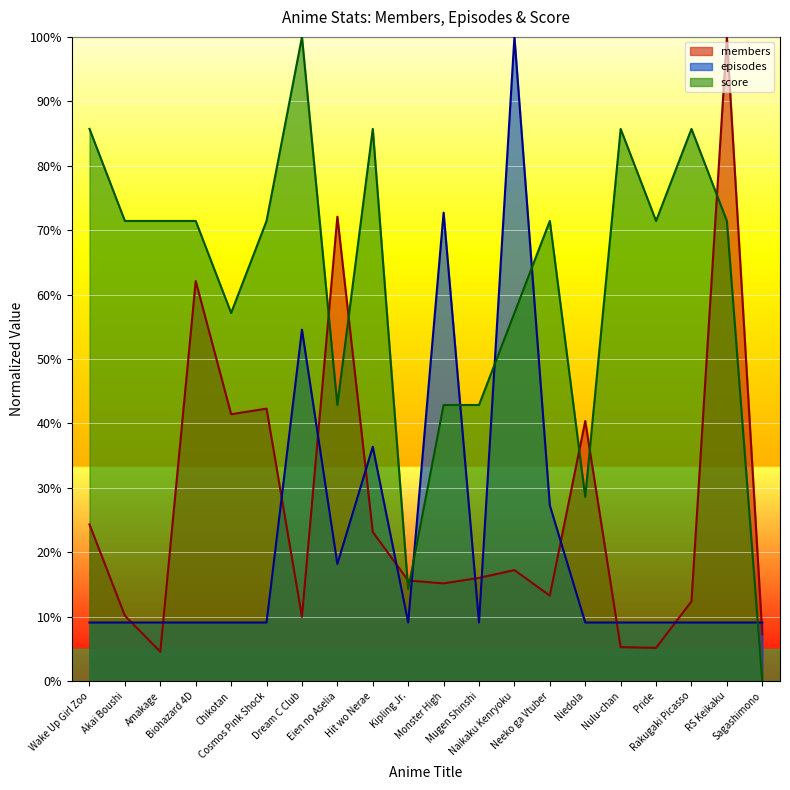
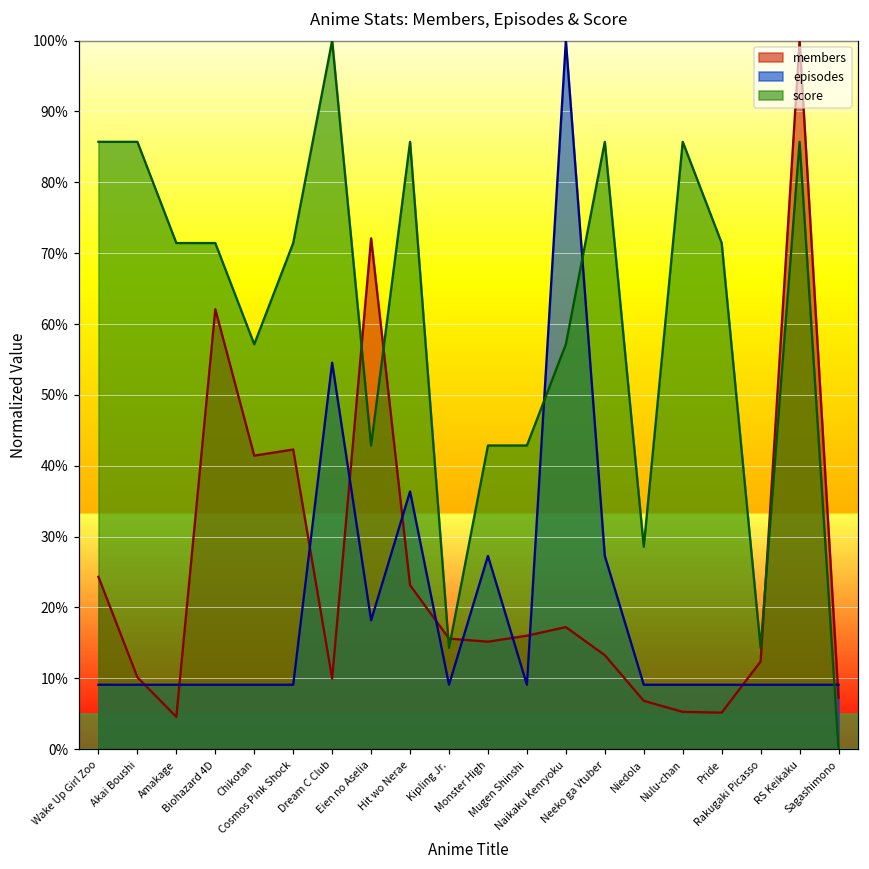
score, Akai Boushi: 71% -> 86%
episodes, Monster High: 73% -> 27%
score, Neeko ga Vtuber: 71% -> 86%
members, Niedola: 40% -> 7%
score, Rakugaki Picasso: 86% -> 14%
score, RS Keikaku: 71% -> 86%
